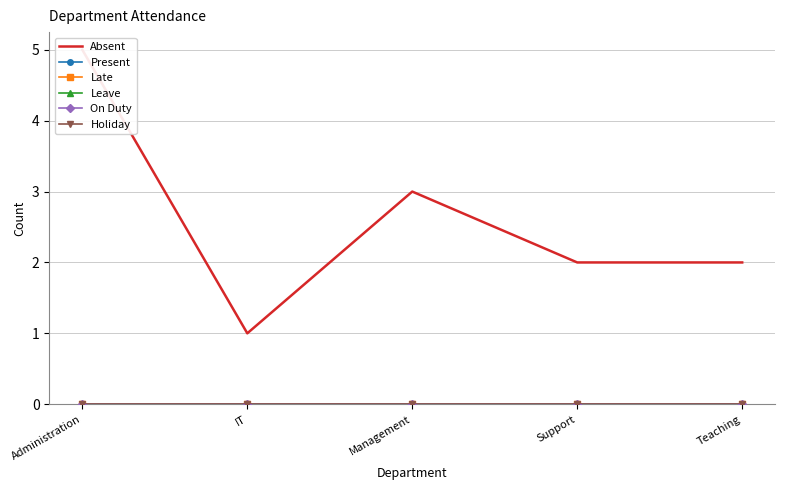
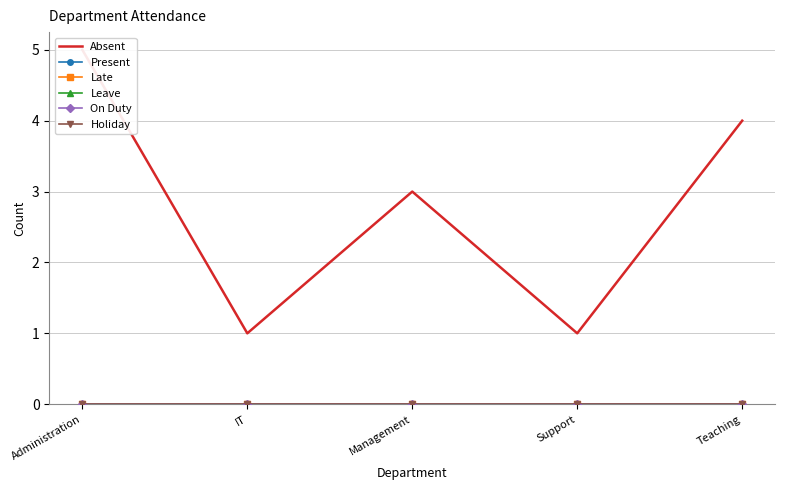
Absent, Support: 2 -> 1
Absent, Teaching: 2 -> 4
